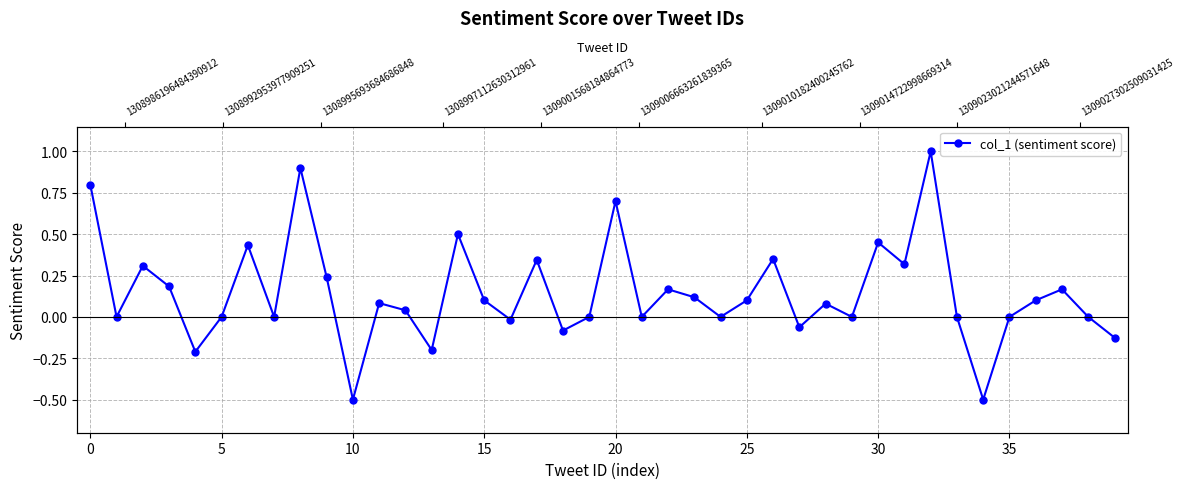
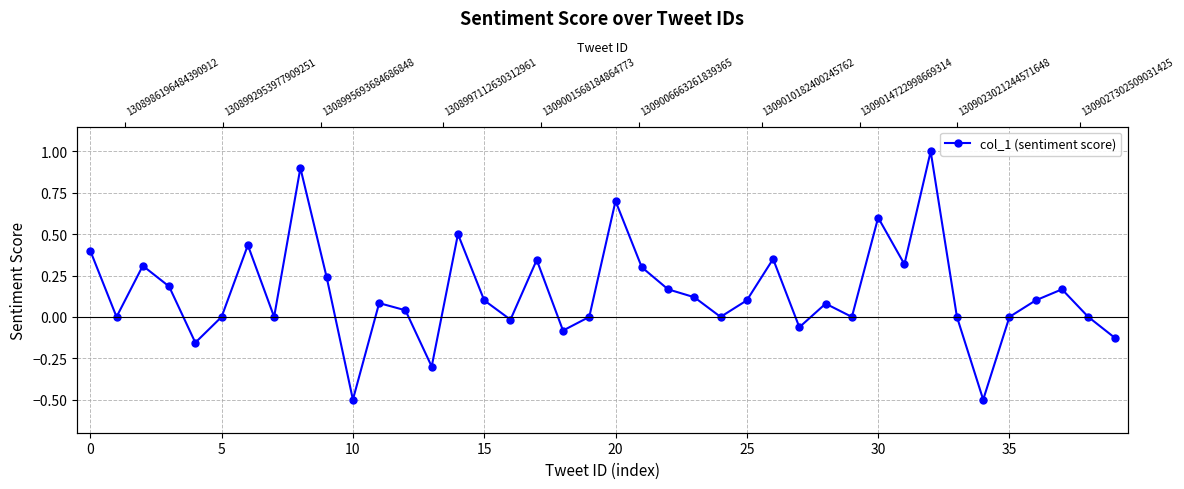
0: 0.8 -> 0.4
1308992953977909251: -0.21 -> -0.16
1308997112630312961: -0.2 -> -0.3
1309006663261839365: 0.0 -> 0.3
30: 0.45 -> 0.60
